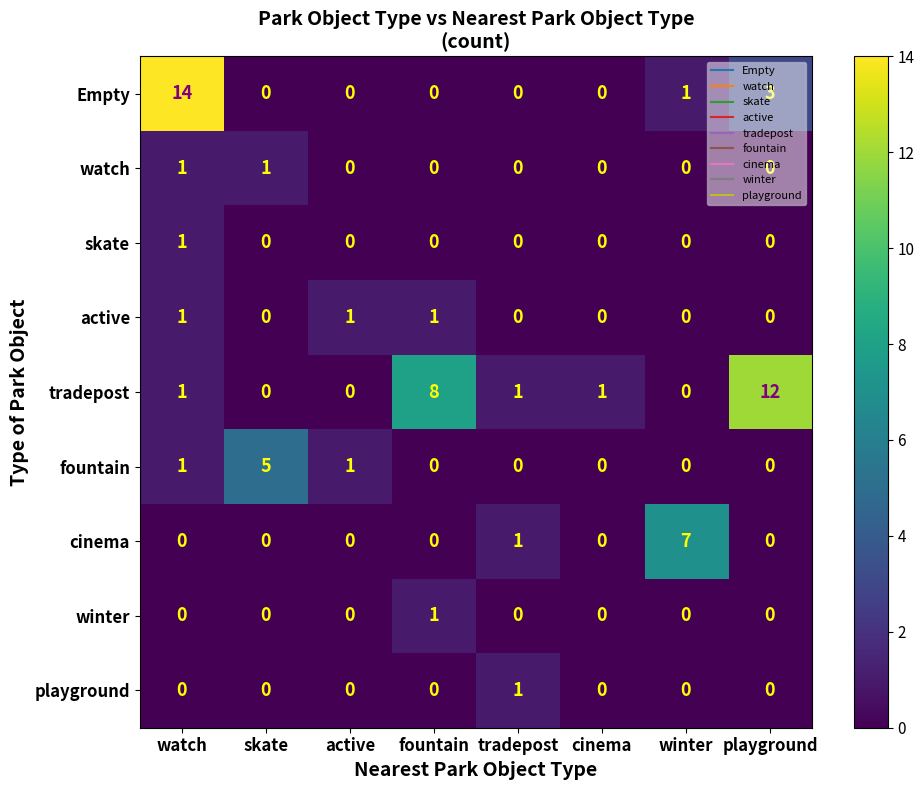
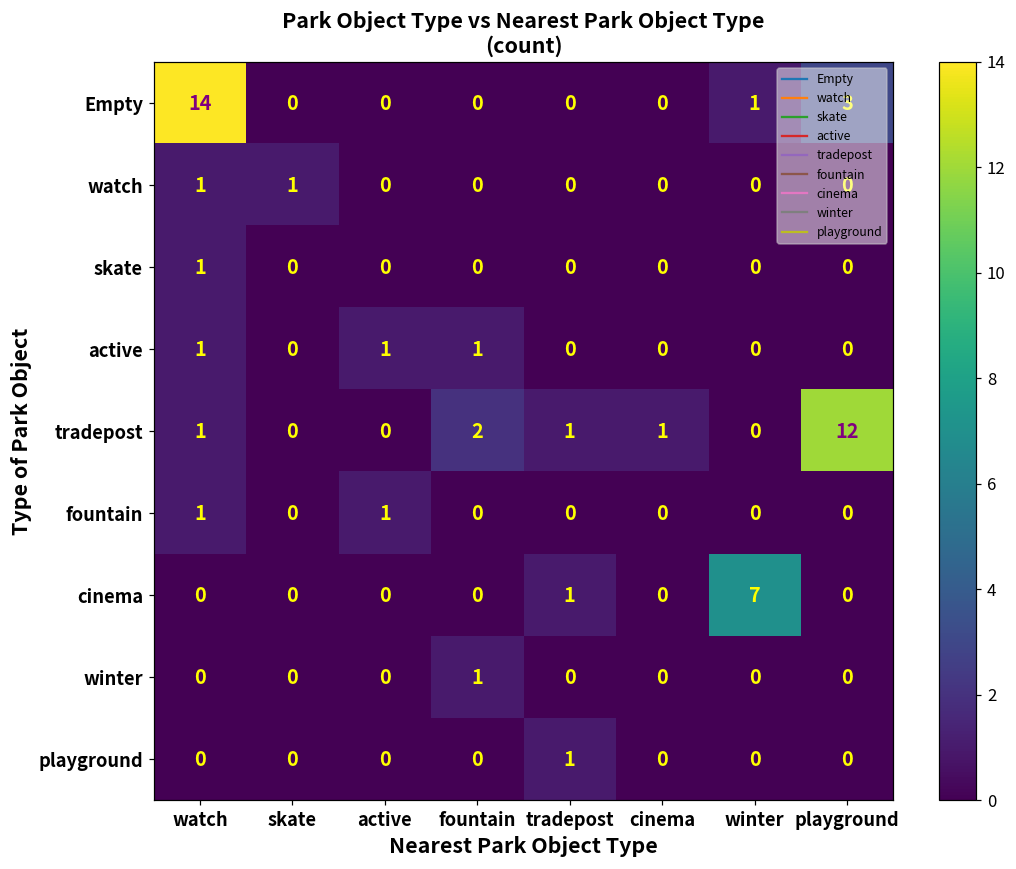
tradepost, fountain: 8 -> 2
fountain, skate: 5 -> 0
